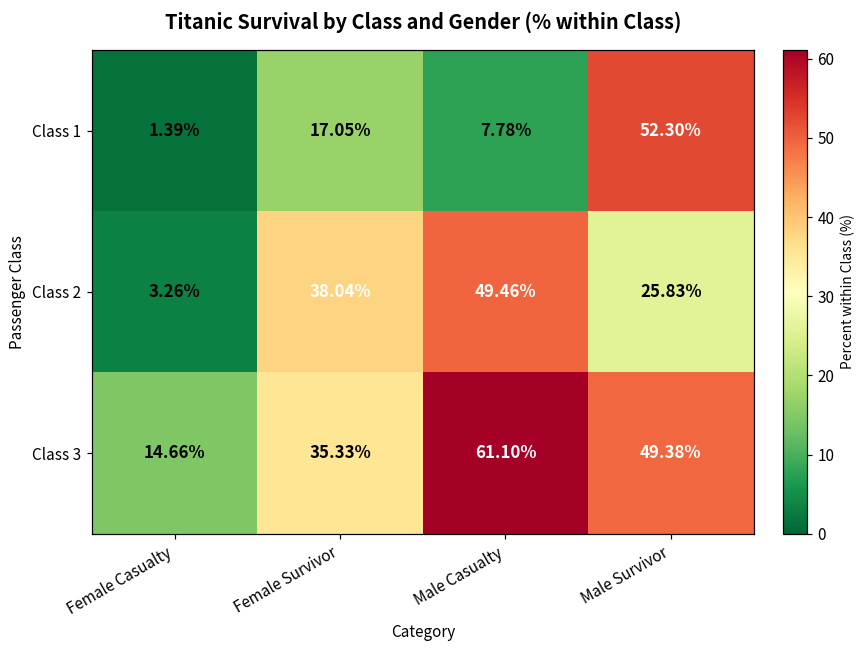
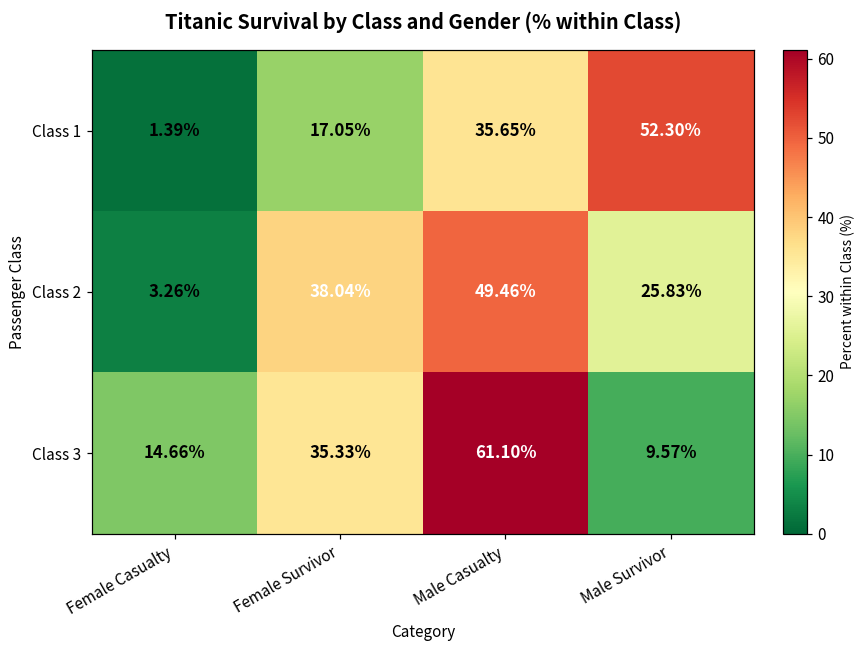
Class 1, Male Casualty: 7.78% -> 35.65%
Class 3, Male Survivor: 49.38% -> 9.57%
